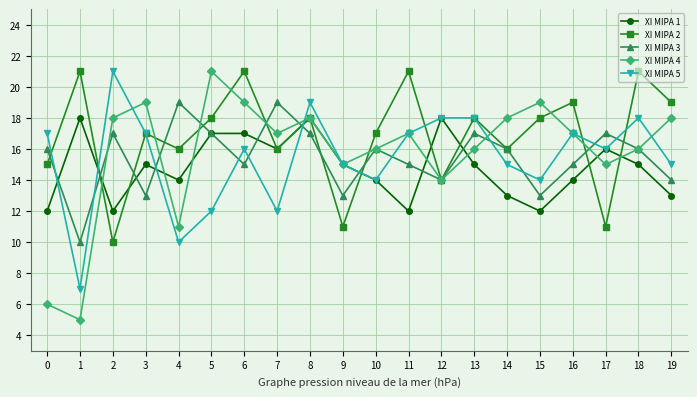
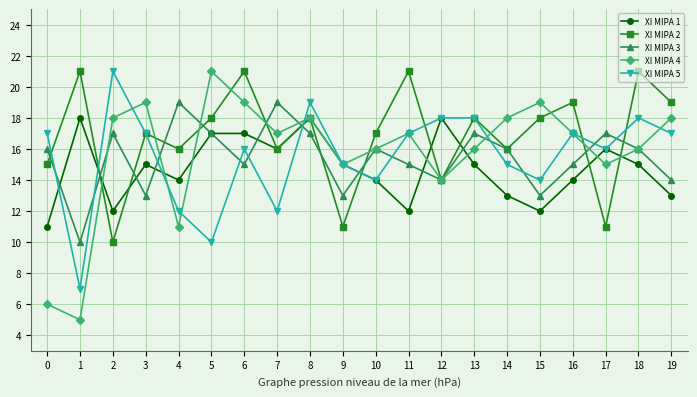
XI MIPA 1, 0: 12 -> 11
XI MIPA 5, 4: 10 -> 12
XI MIPA 5, 5: 12 -> 10
XI MIPA 5, 19: 15 -> 17
